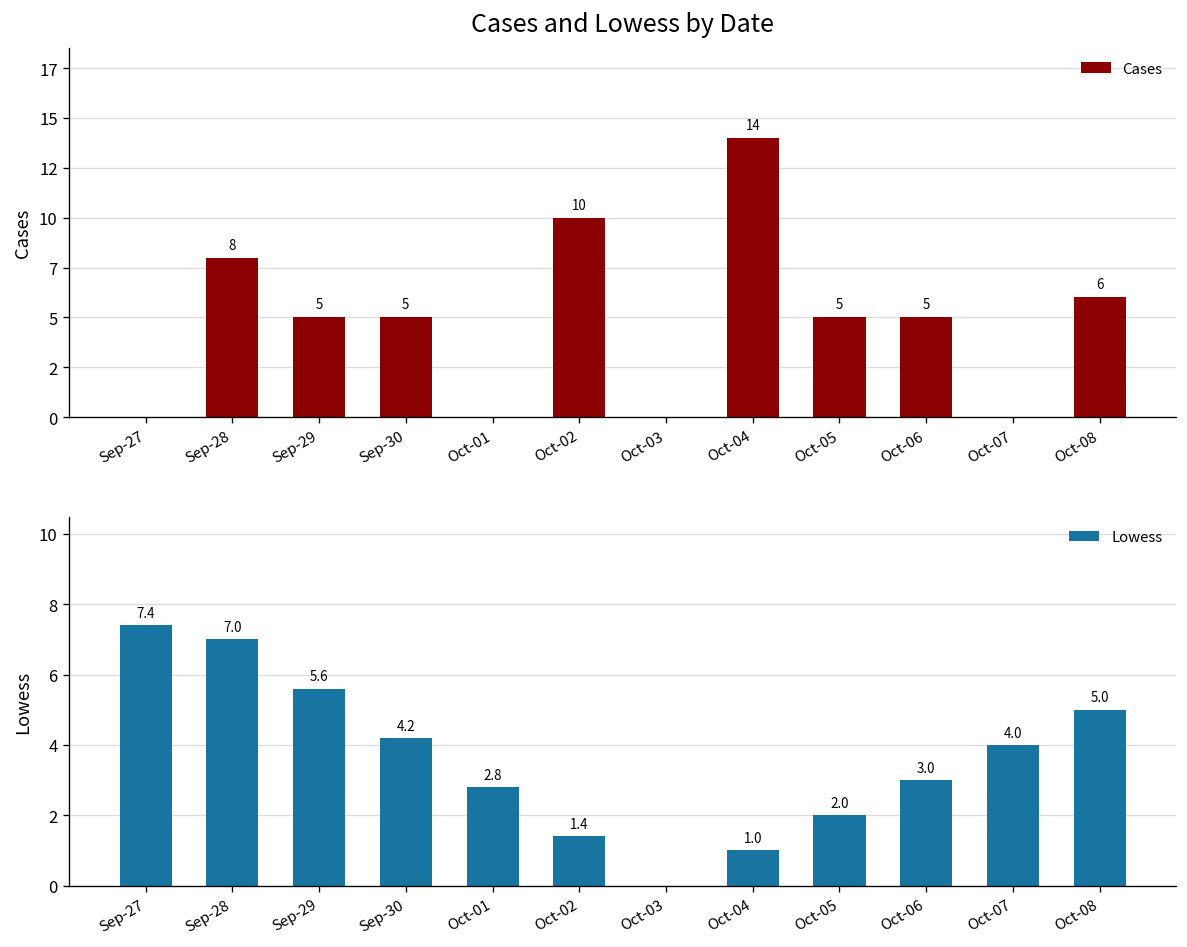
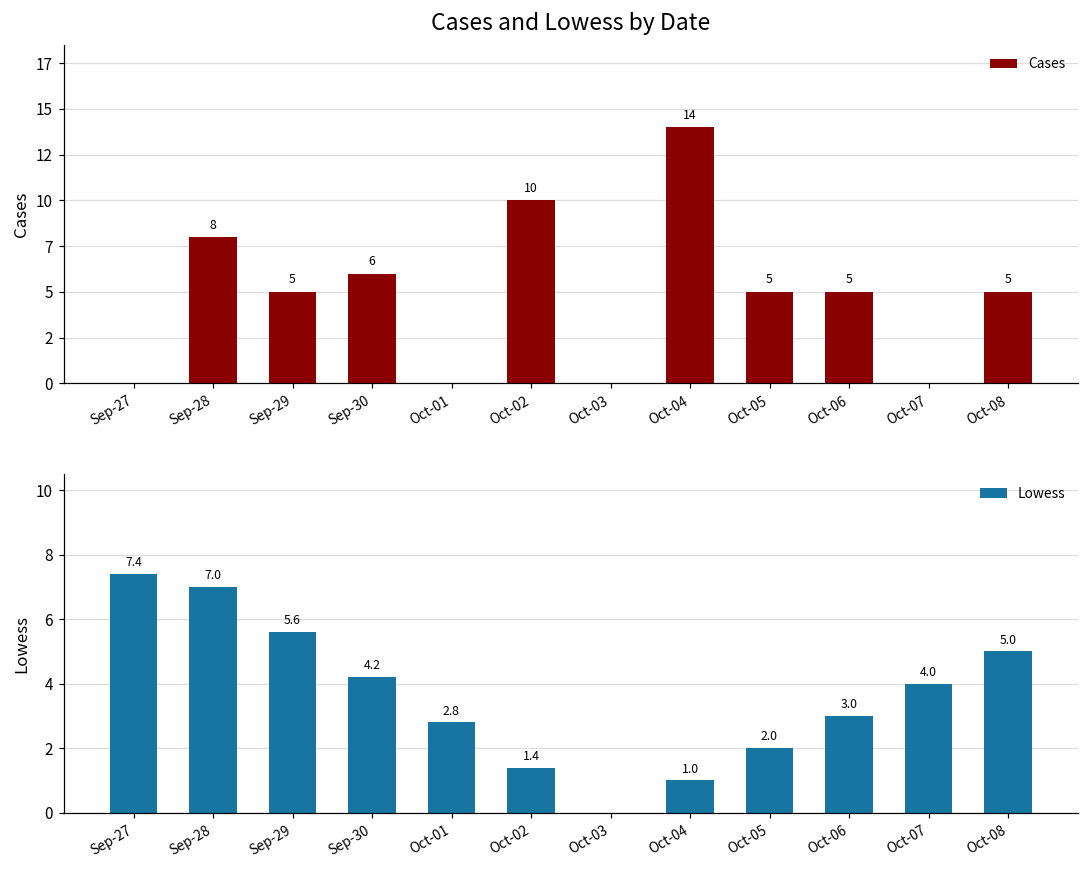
Cases and Lowess by Date, Sep-30: 5 -> 6
Cases and Lowess by Date, Oct-08: 6 -> 5
